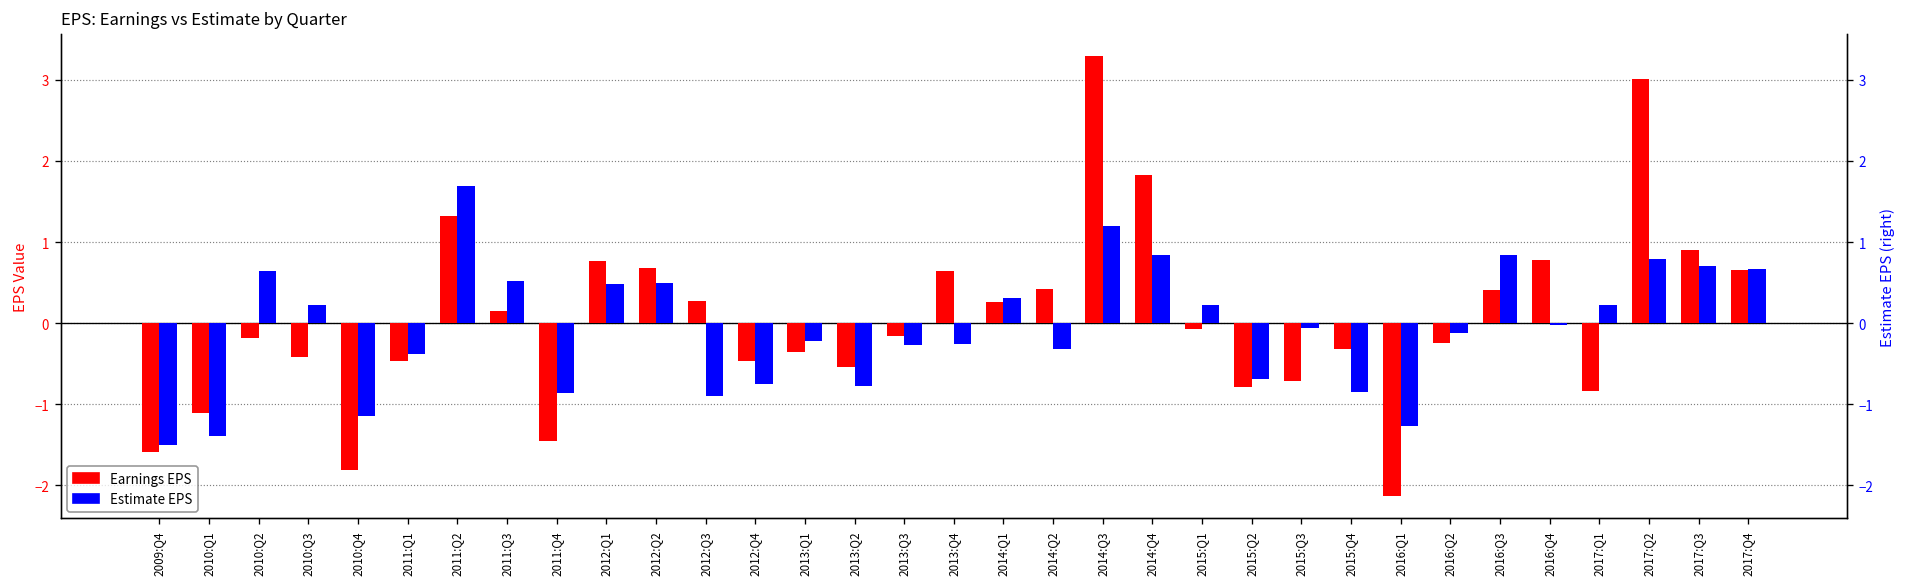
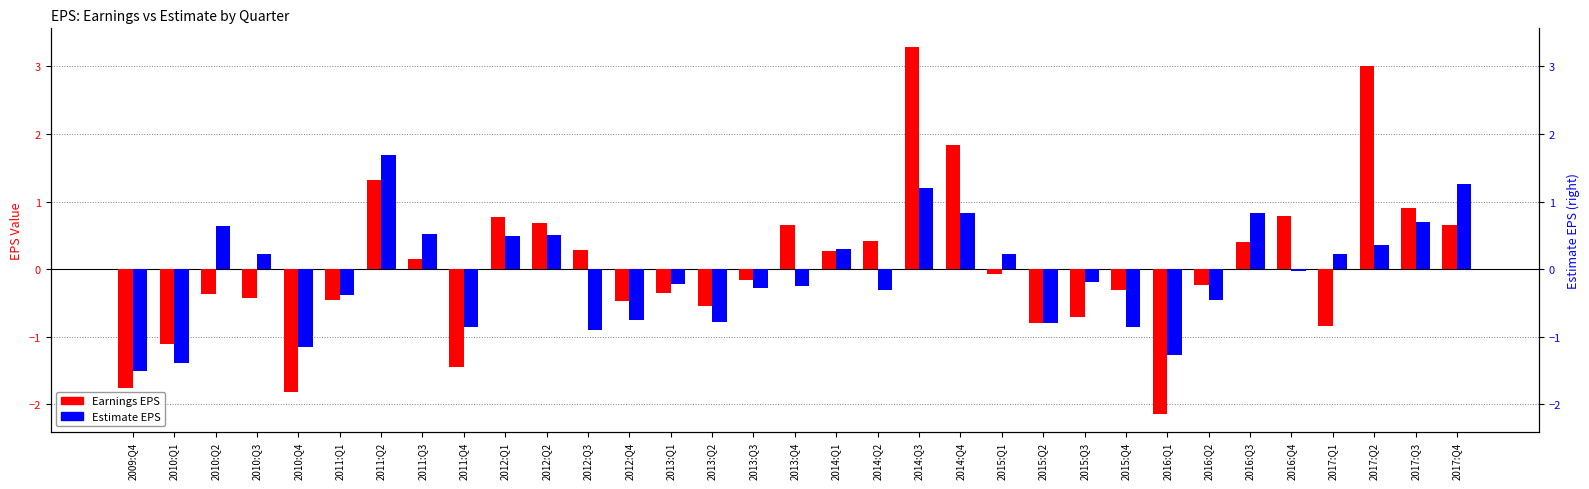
Earnings EPS, 2009:Q4: -1.6 -> -1.8
Earnings EPS, 2010:Q2: -0.2 -> -0.4
Estimate EPS, 2015:Q2: -0.7 -> -0.8
Estimate EPS, 2015:Q3: -0.1 -> -0.2
Estimate EPS, 2016:Q2: -0.1 -> -0.5
Estimate EPS, 2017:Q2: 0.8 -> 0.4
Estimate EPS, 2017:Q4: 0.7 -> 1.3
